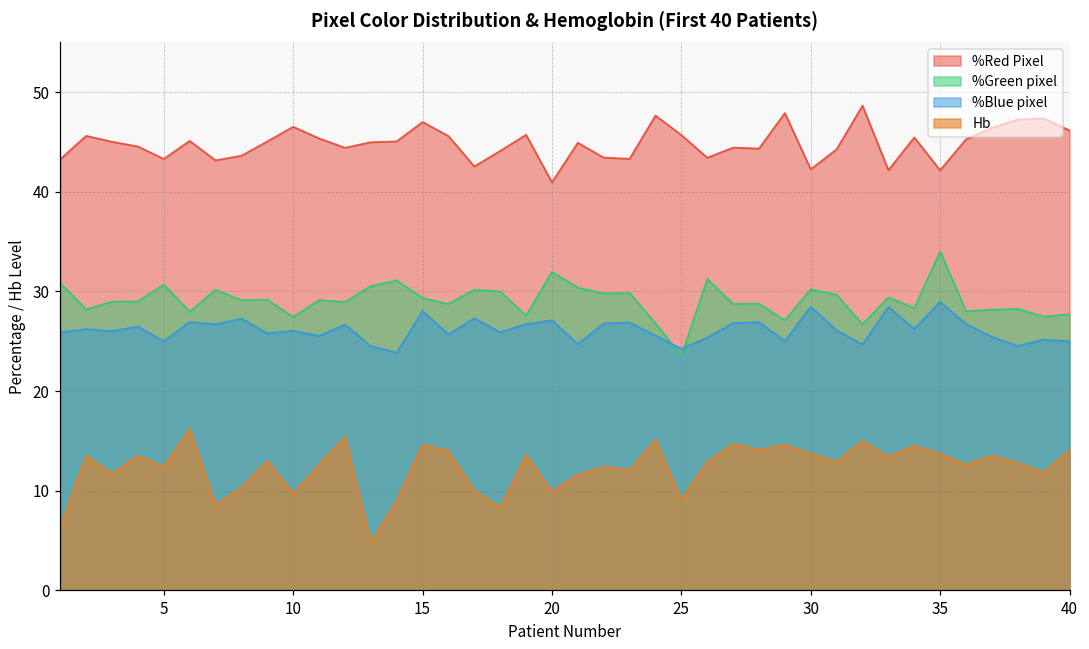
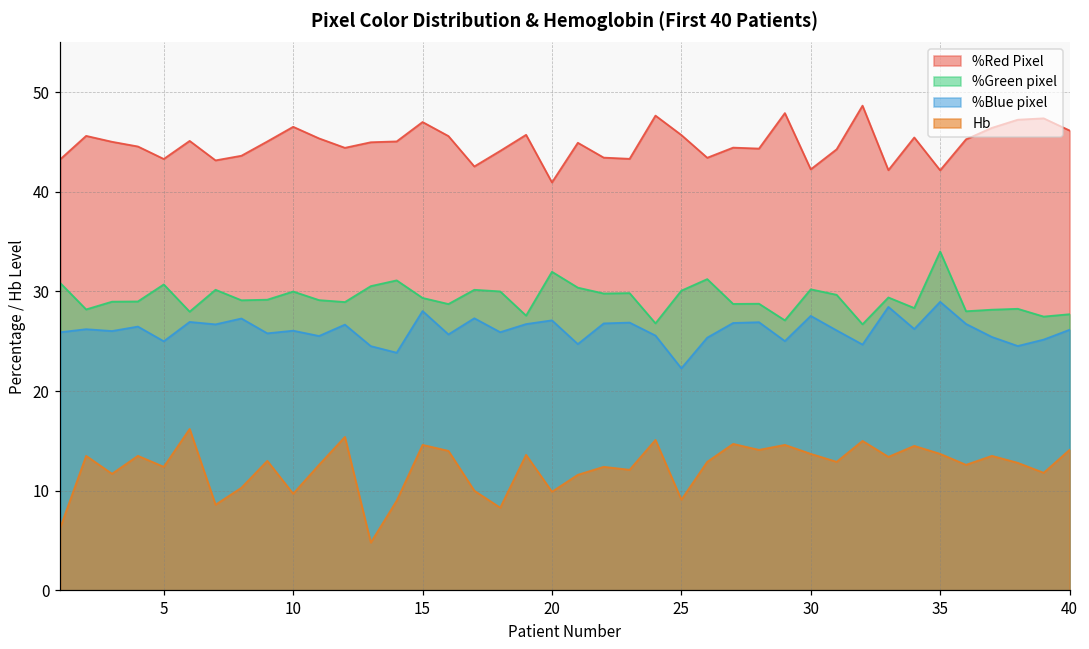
%Green pixel, 10: 27 -> 30
%Green pixel, 25: 24 -> 30
%Blue pixel, 25: 24 -> 22
%Blue pixel, 30: 28.5 -> 27.5
%Blue pixel, 40: 25 -> 26
